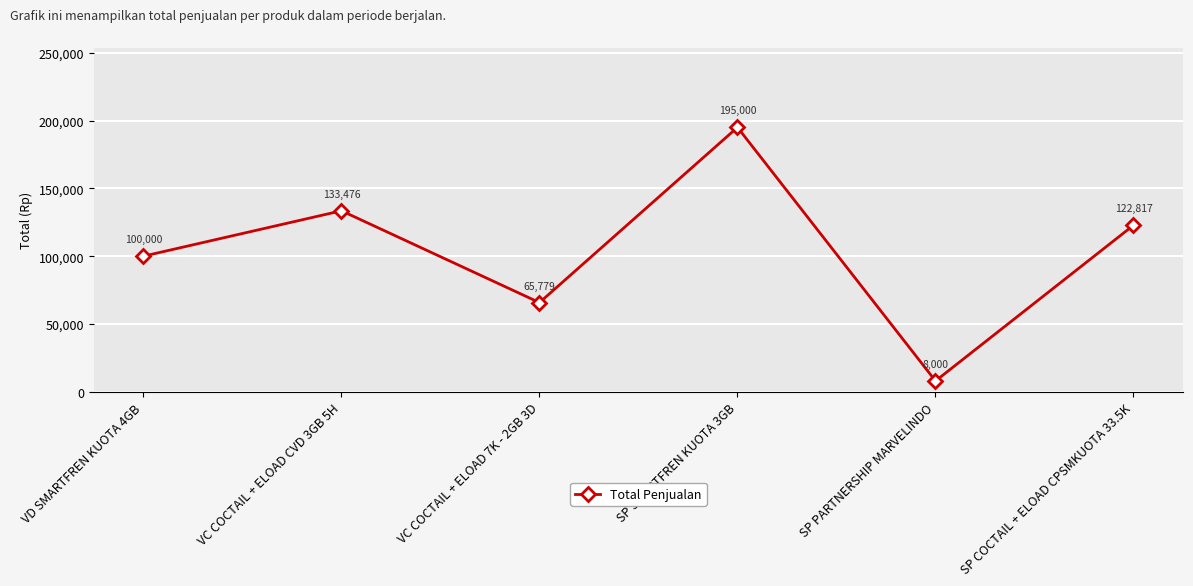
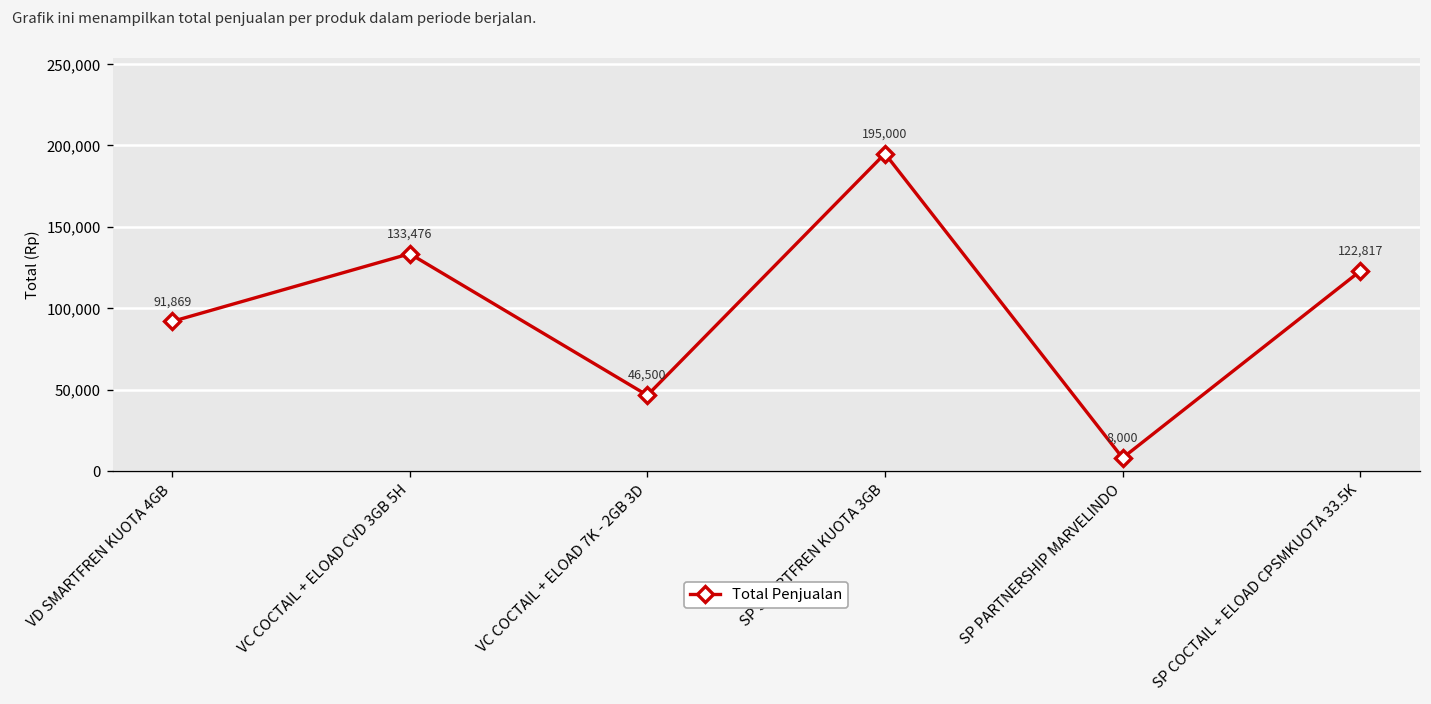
VD SMARTFREN KUOTA 4GB: 100,000 -> 91,869
VC COCTAIL + ELOAD 7K - 2GB 3D: 65,779 -> 46,500
